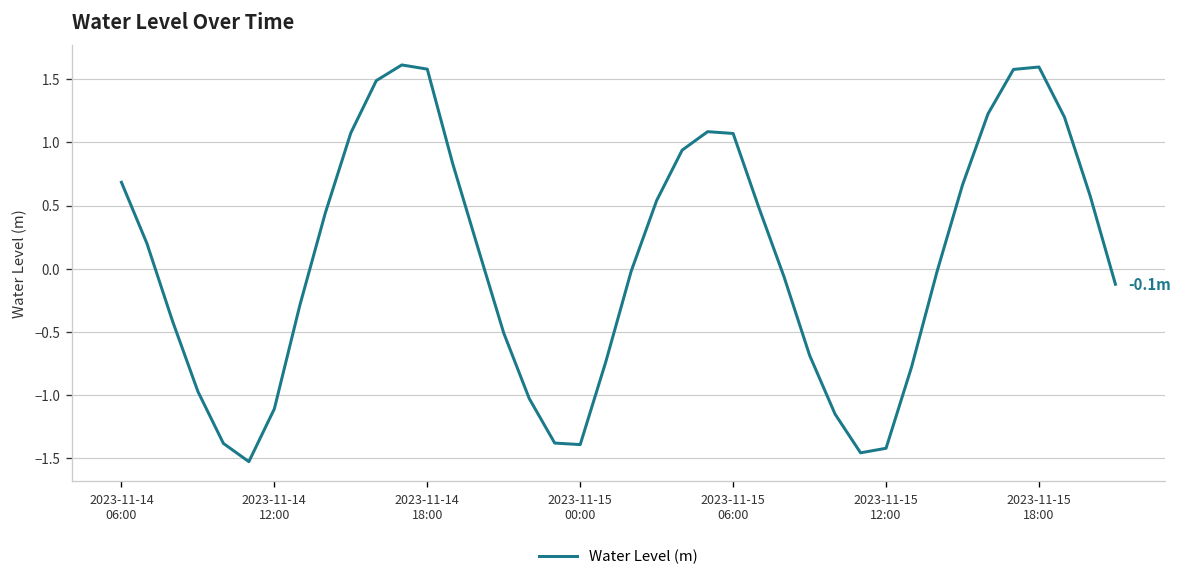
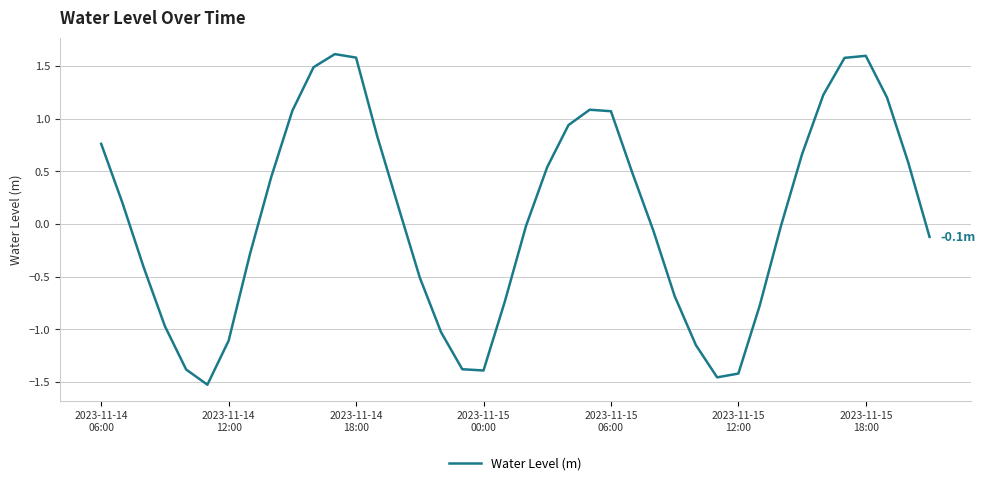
2023-11-14 06:00: 0.68 -> 0.76
